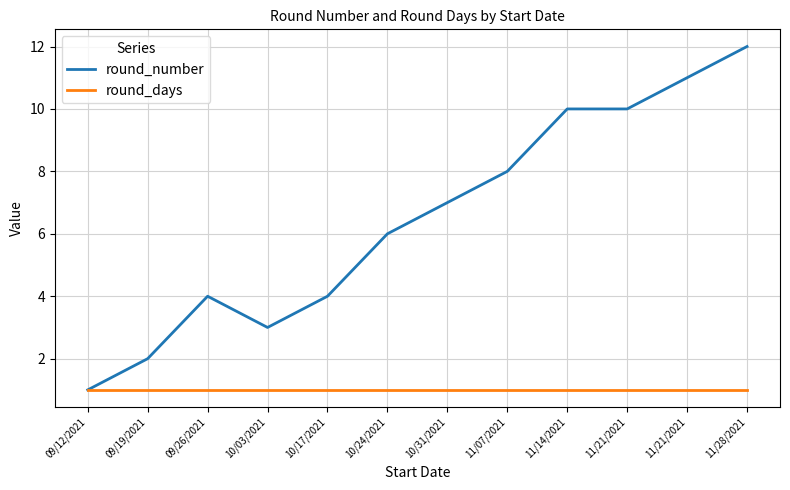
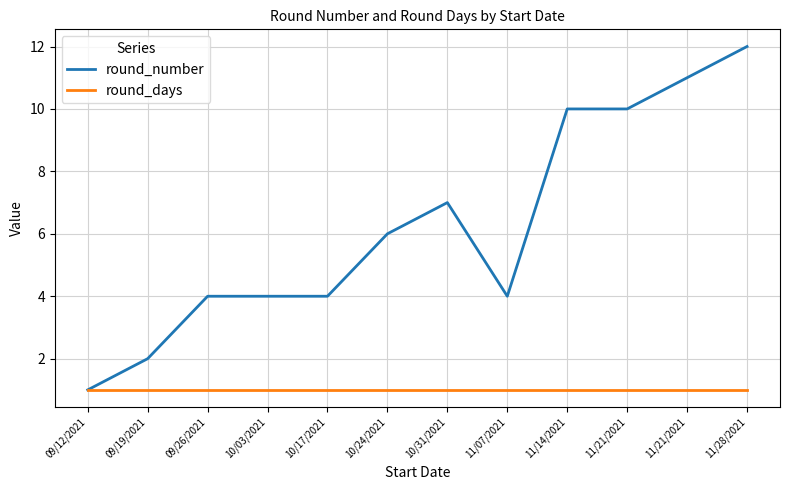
round_number, 10/03/2021: 3 -> 4
round_number, 11/07/2021: 8 -> 4
